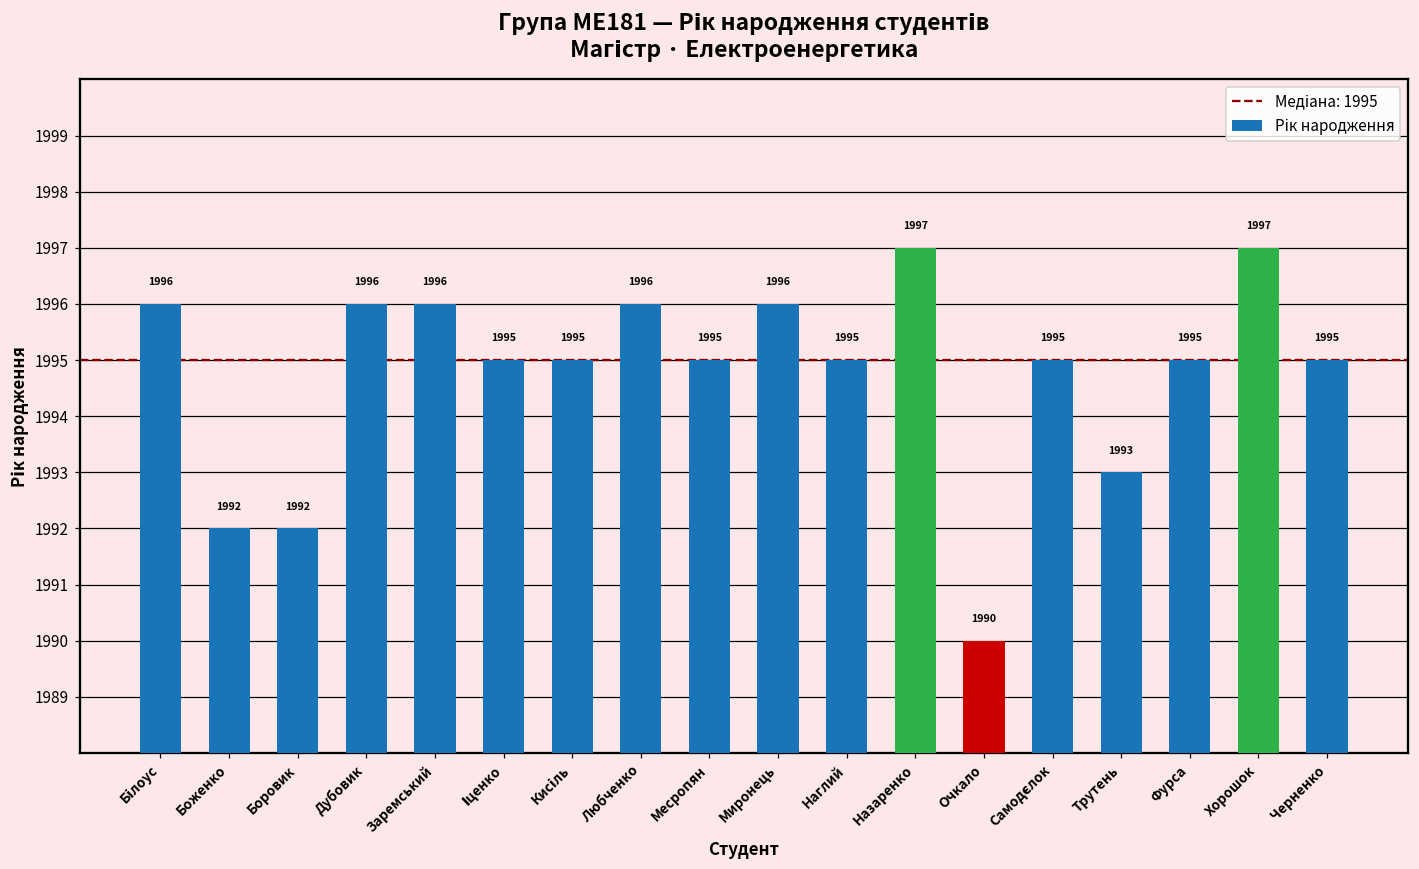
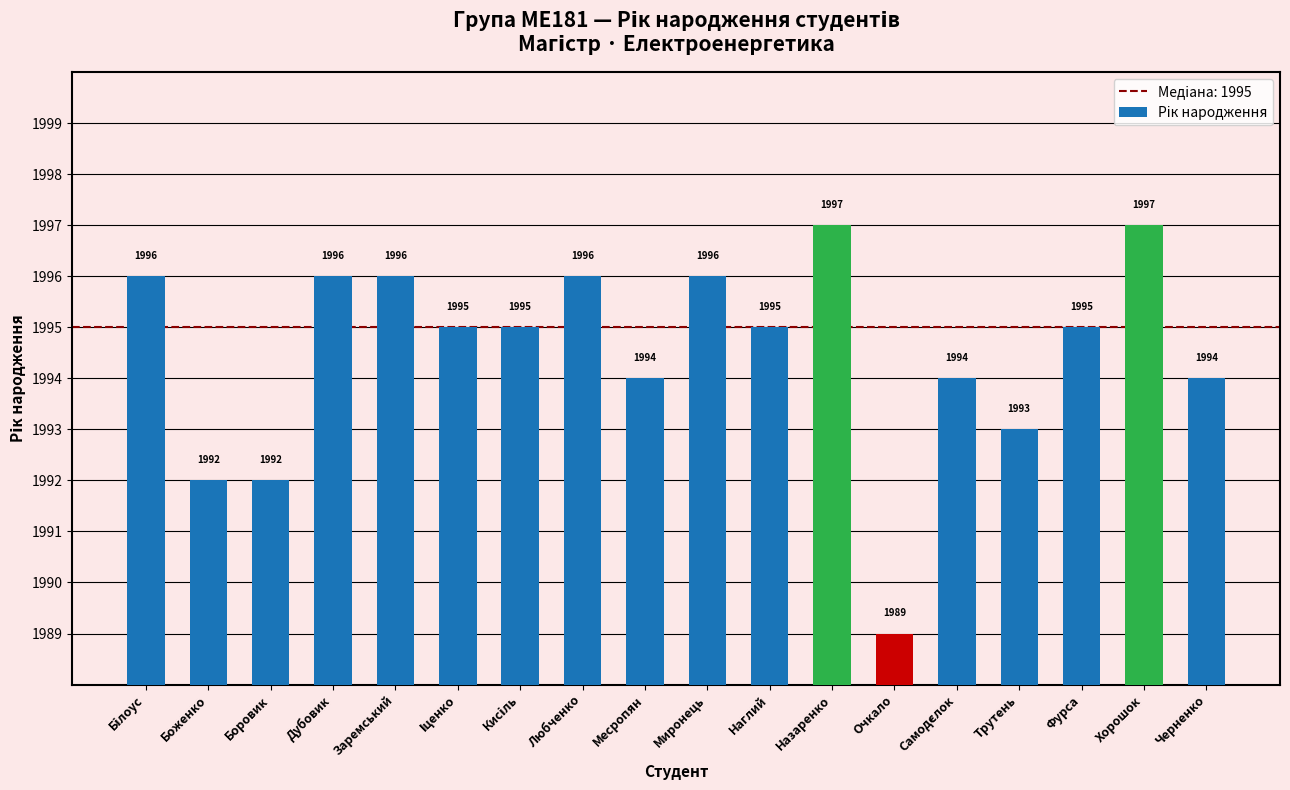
Месропян: 1995 -> 1994
Очкало: 1990 -> 1989
Самодєлок: 1995 -> 1994
Черненко: 1995 -> 1994
